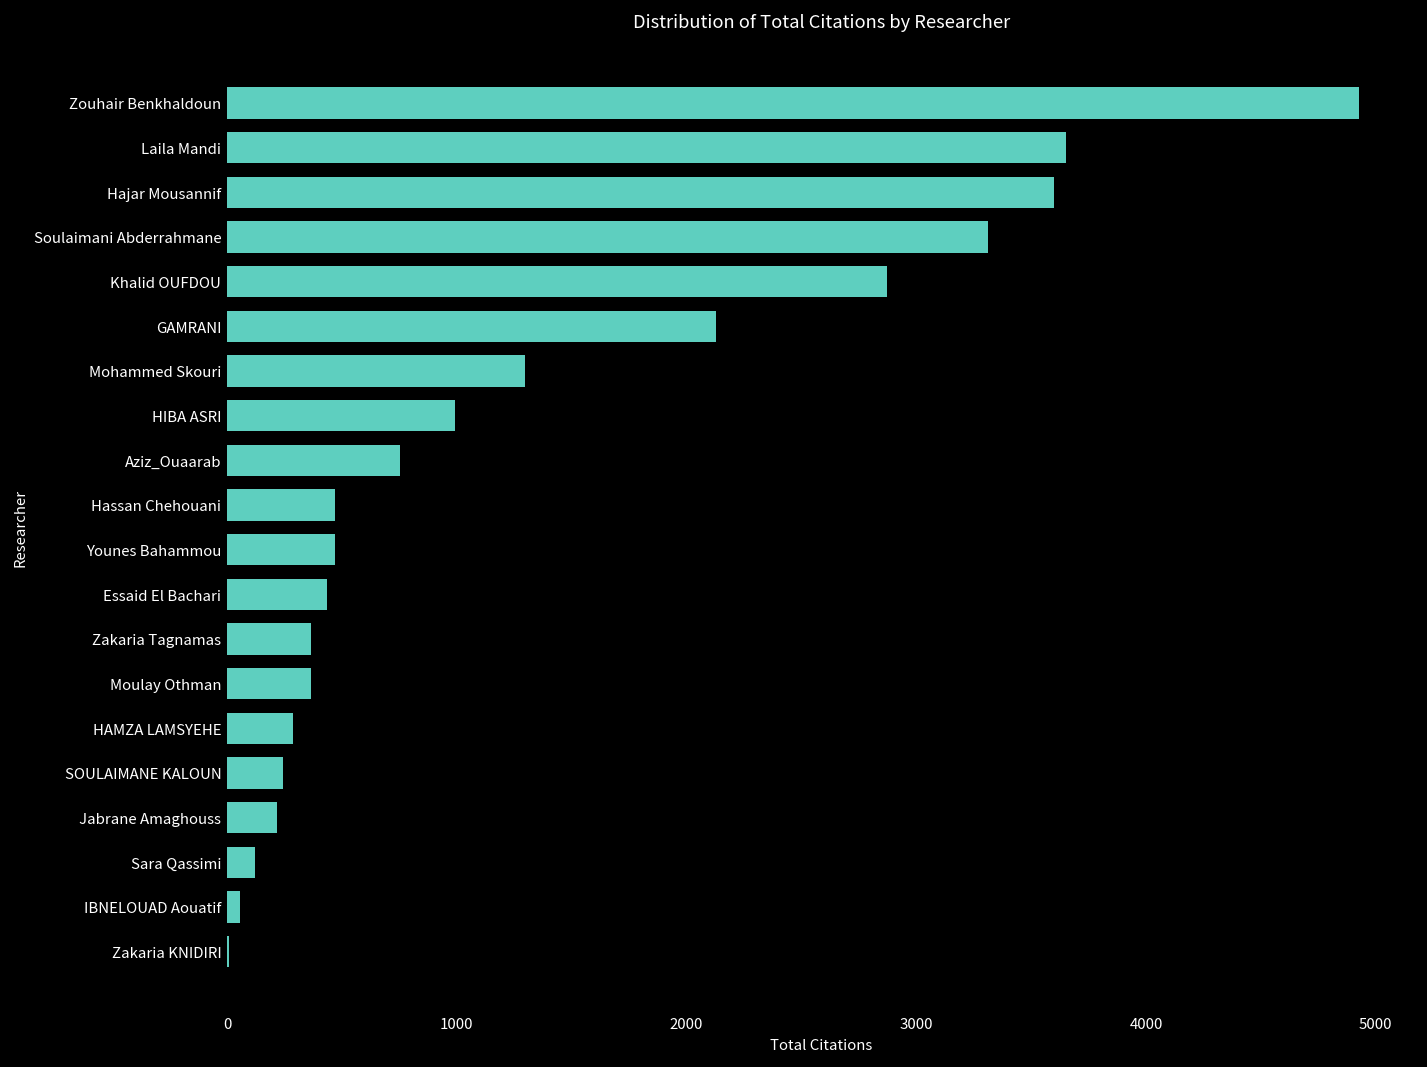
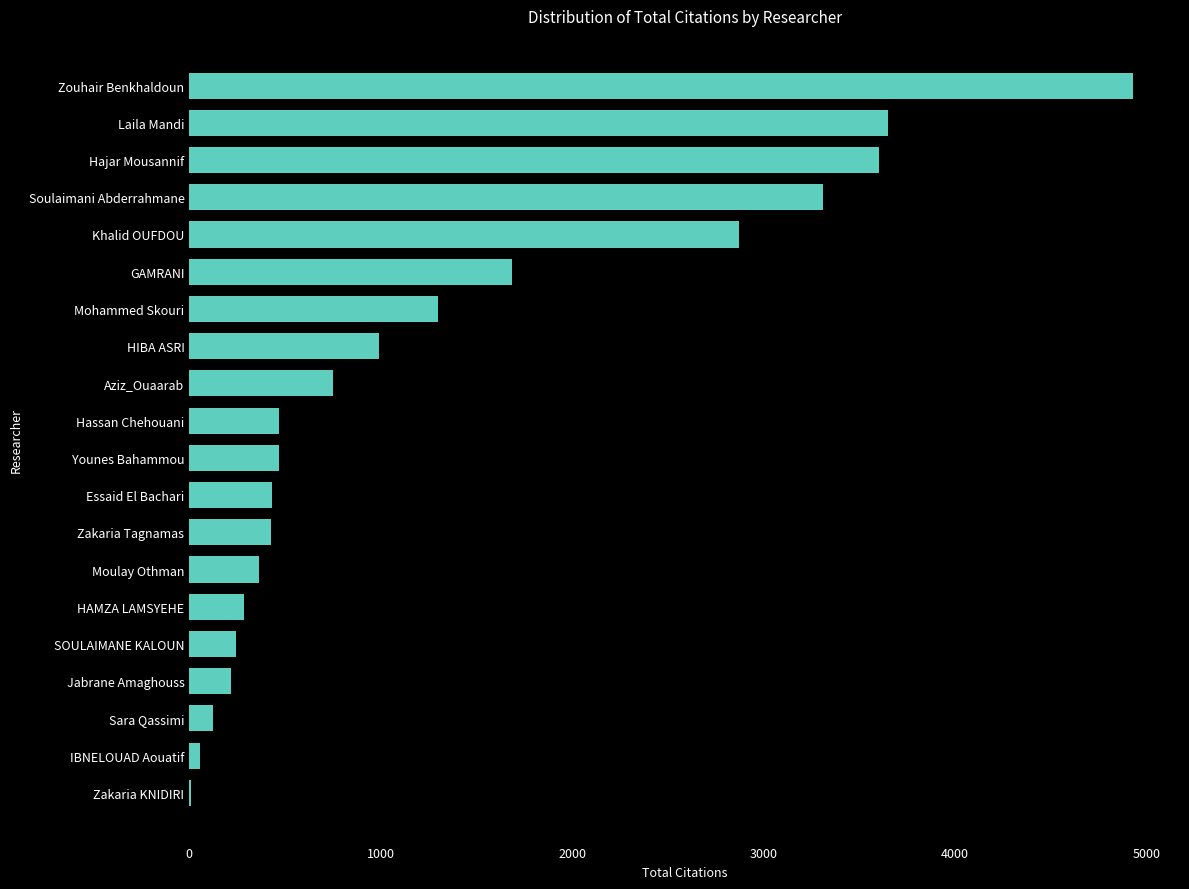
GAMRANI: 2130 -> 1690
Zakaria Tagnamas: 370 -> 430
